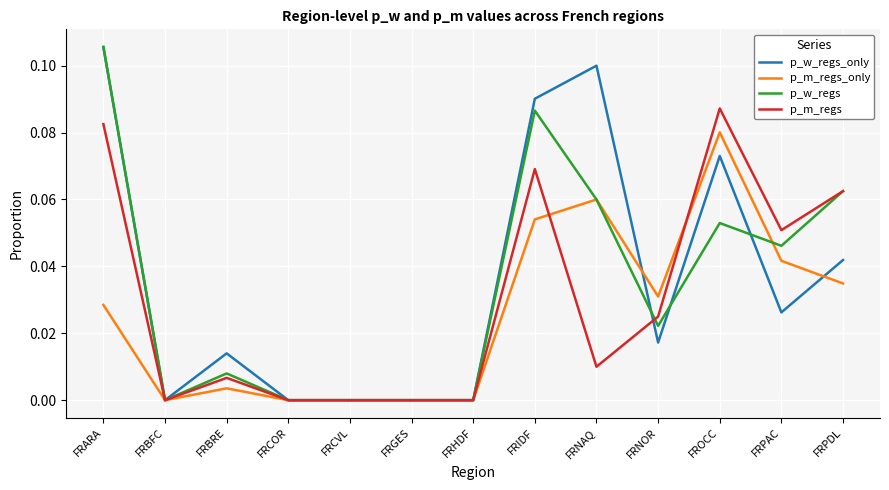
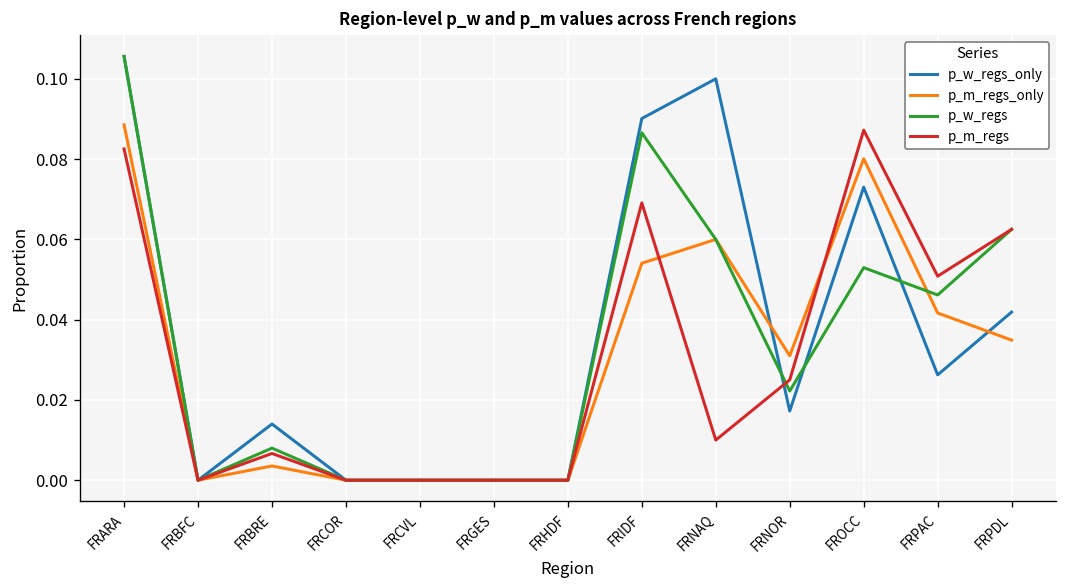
p_m_regs_only, FRARA: 0.028 -> 0.089
